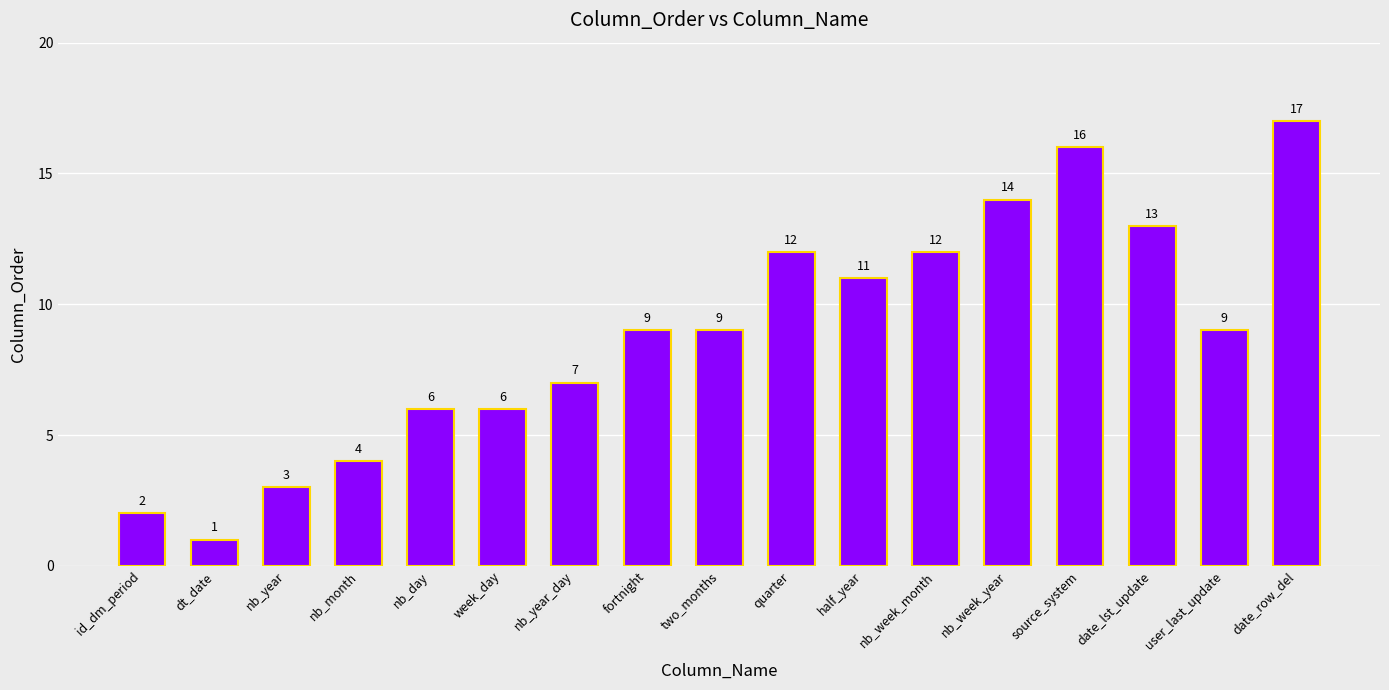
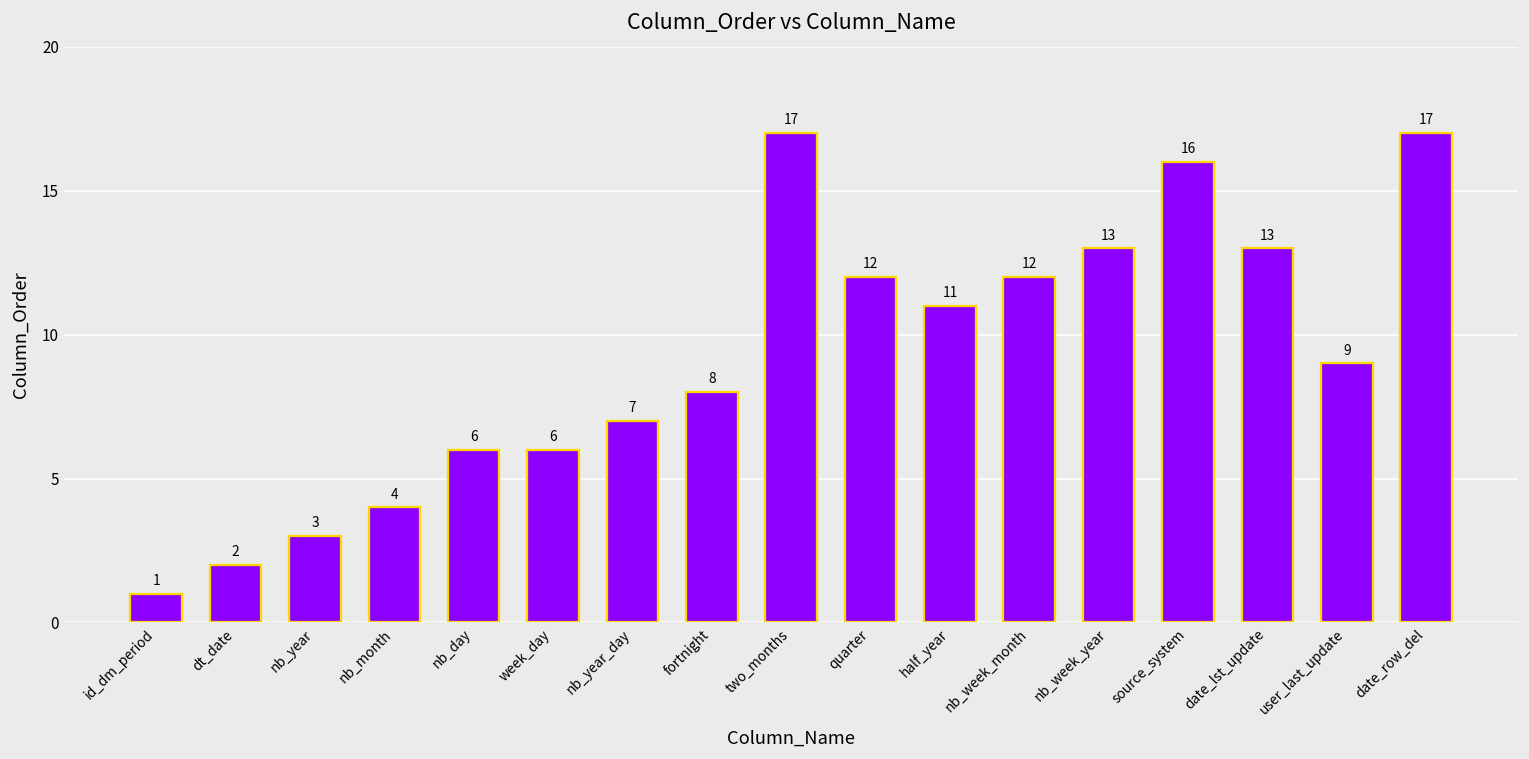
id_dm_period: 2 -> 1
dt_date: 1 -> 2
fortnight: 9 -> 8
two_months: 9 -> 17
nb_week_year: 14 -> 13
